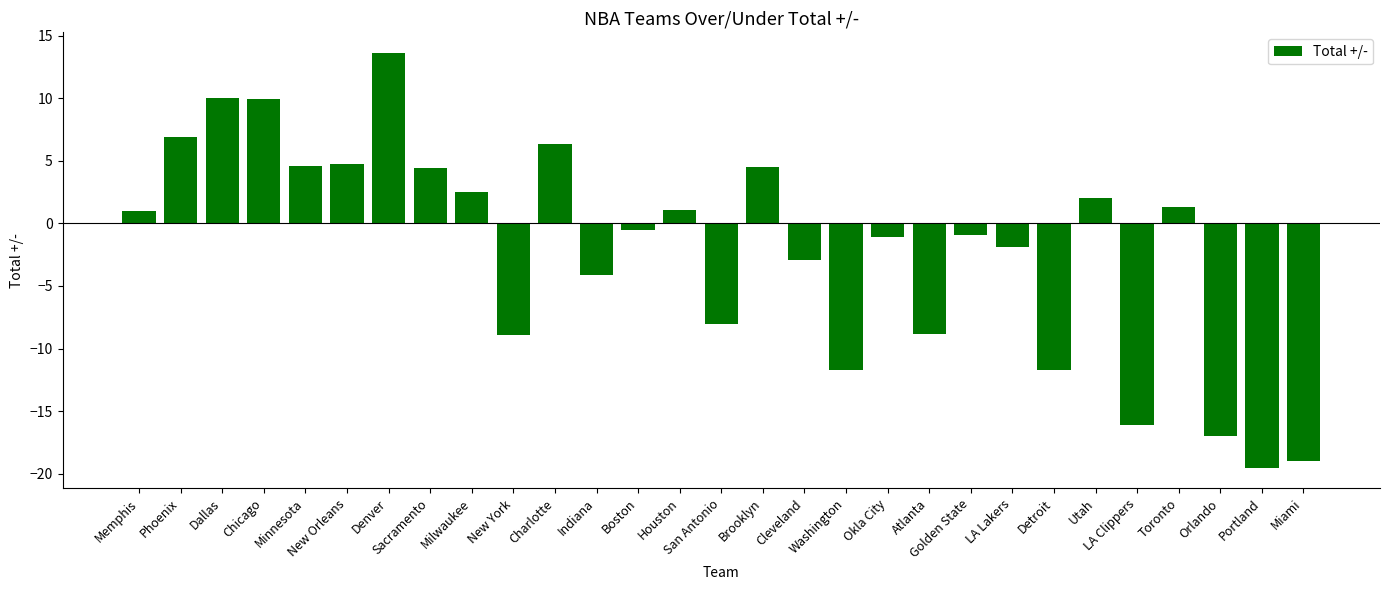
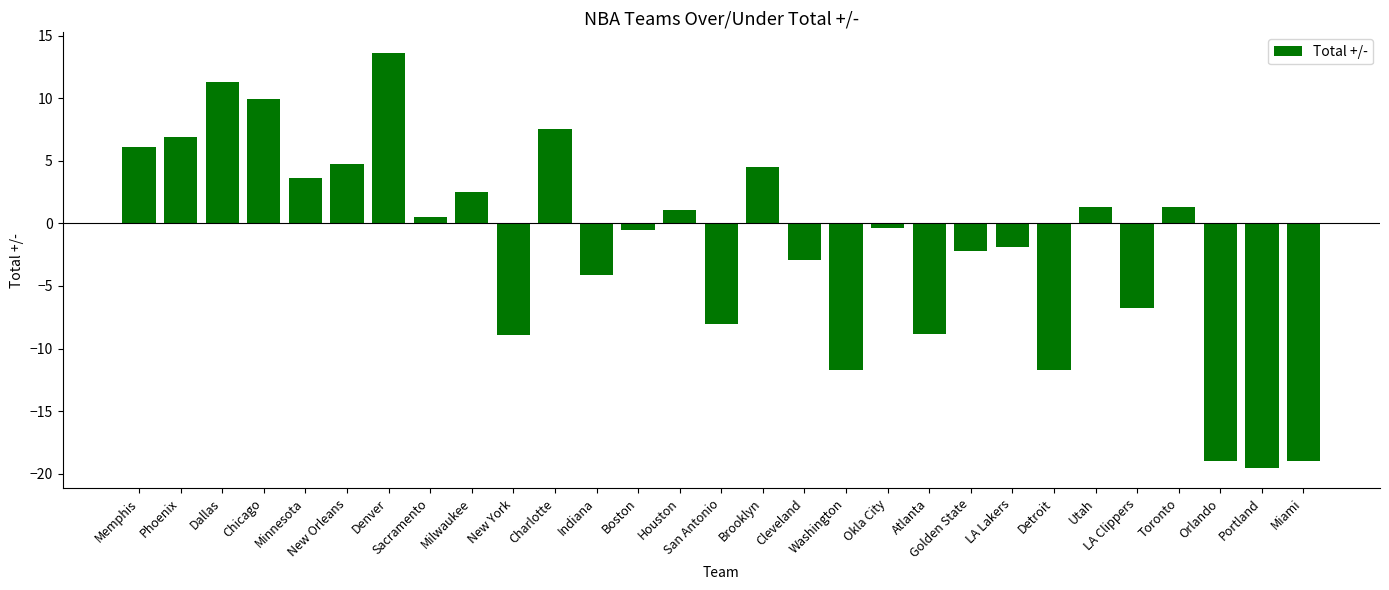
Memphis: 1.0 -> 6.1
Dallas: 10.0 -> 11.3
Minnesota: 4.6 -> 3.6
Sacramento: 4.4 -> 0.5
Charlotte: 6.3 -> 7.5
Okla City: -1.1 -> -0.4
Golden State: -0.9 -> -2.2
Utah: 2.0 -> 1.3
LA Clippers: -16.1 -> -6.8
Orlando: -17 -> -19
